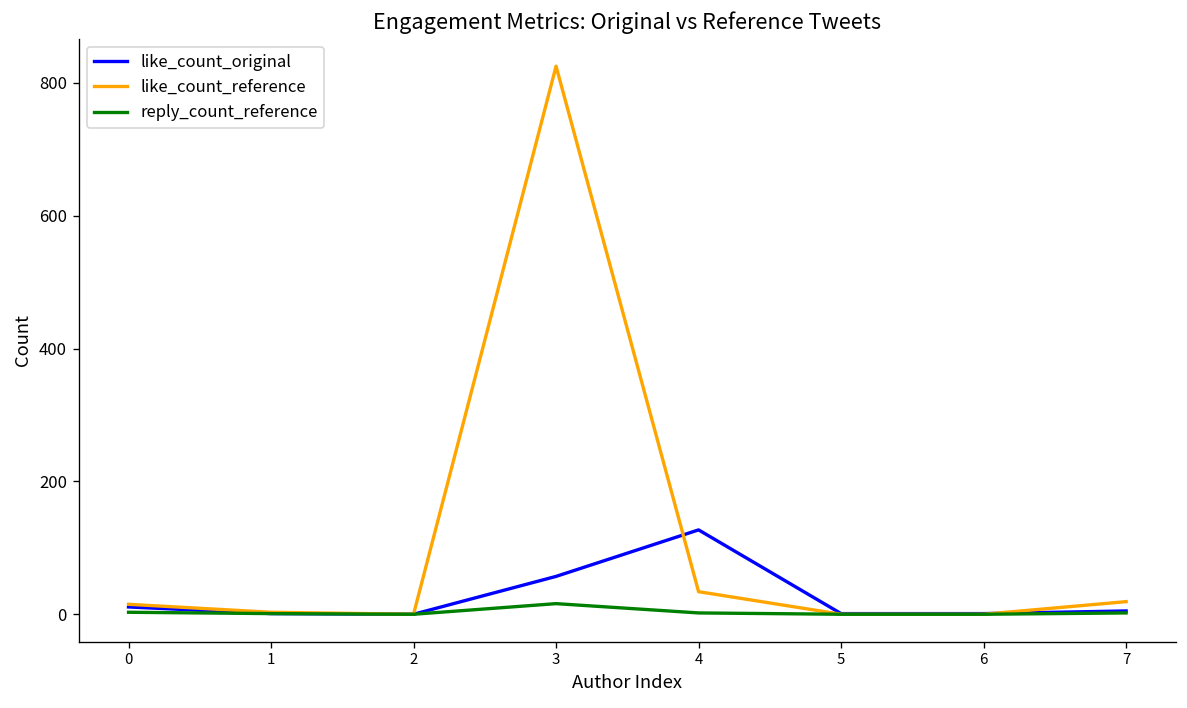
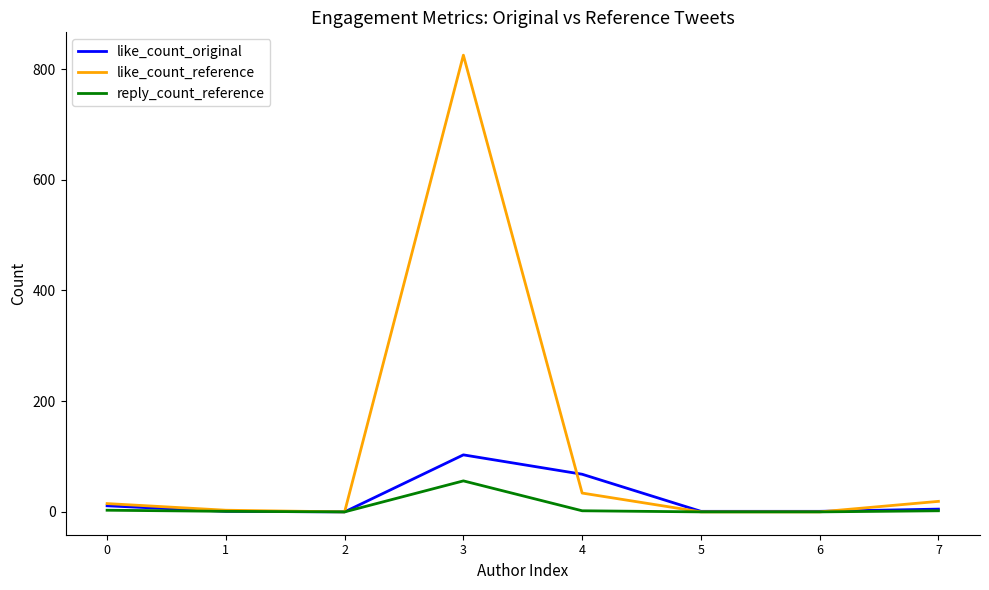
like_count_original, 3: 60 -> 100
reply_count_reference, 3: 20 -> 60
like_count_original, 4: 130 -> 70
